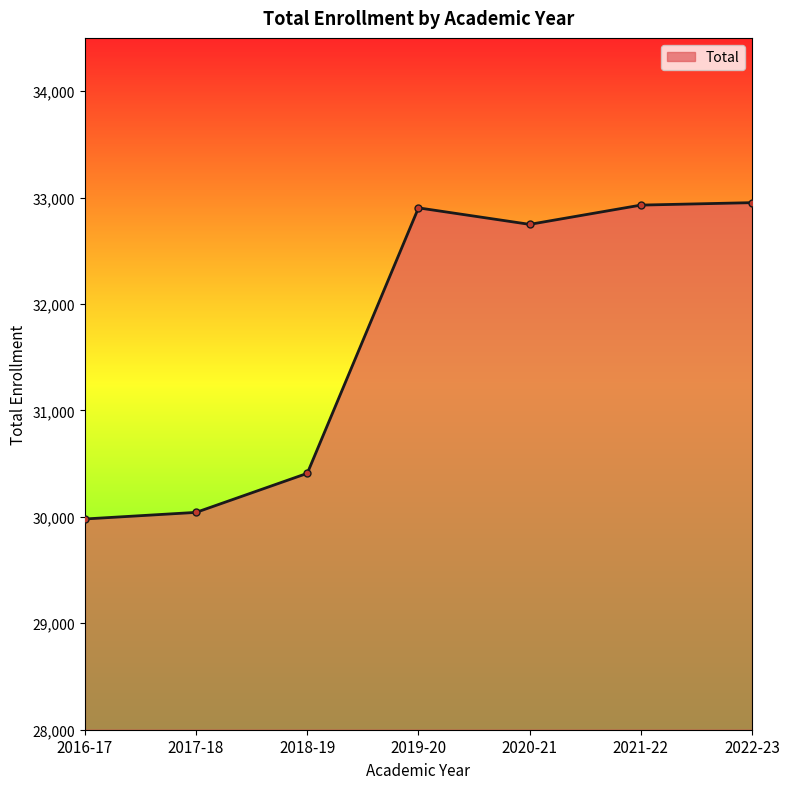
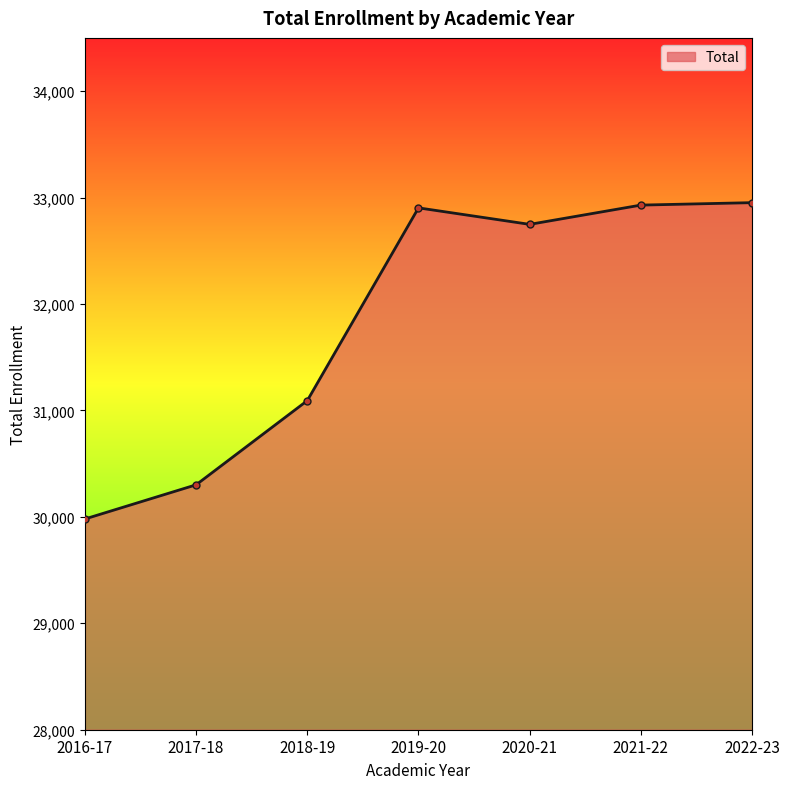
2017-18: 30,040 -> 30,300
2018-19: 30,410 -> 31,090
